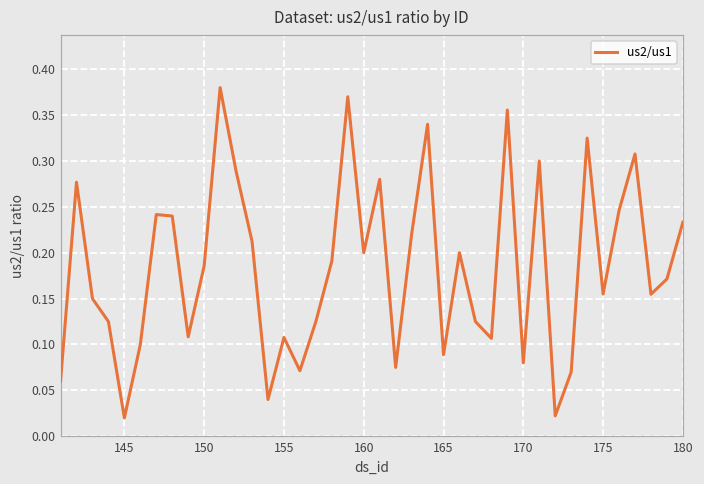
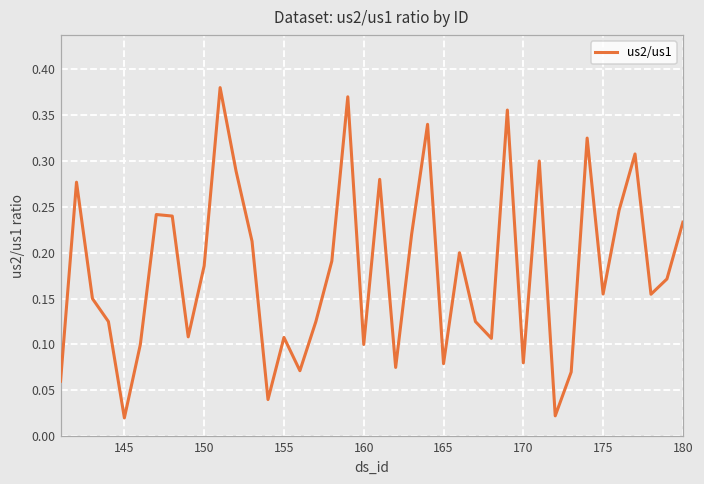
160: 0.2 -> 0.1
165: 0.09 -> 0.08
